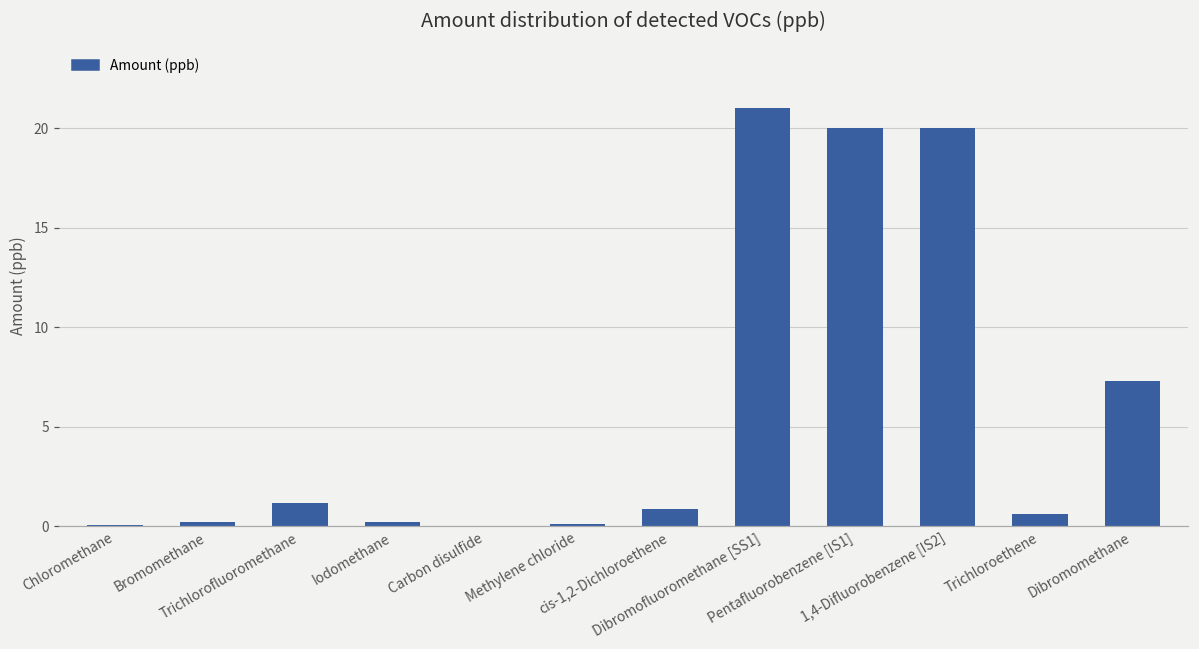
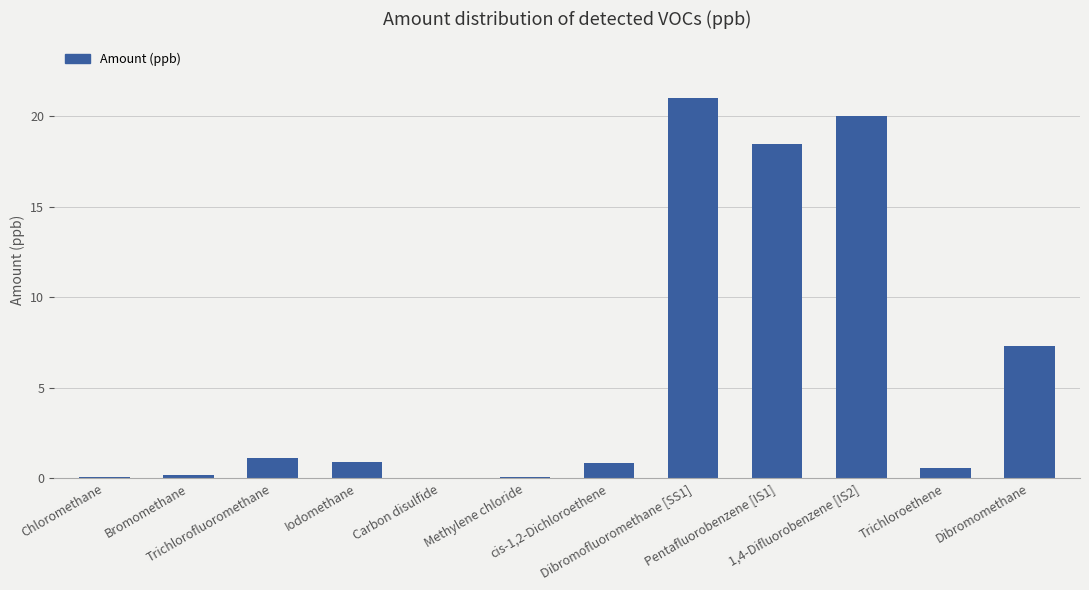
Iodomethane: 0.2 -> 0.9
Pentafluorobenzene [IS1]: 20.0 -> 18.5
